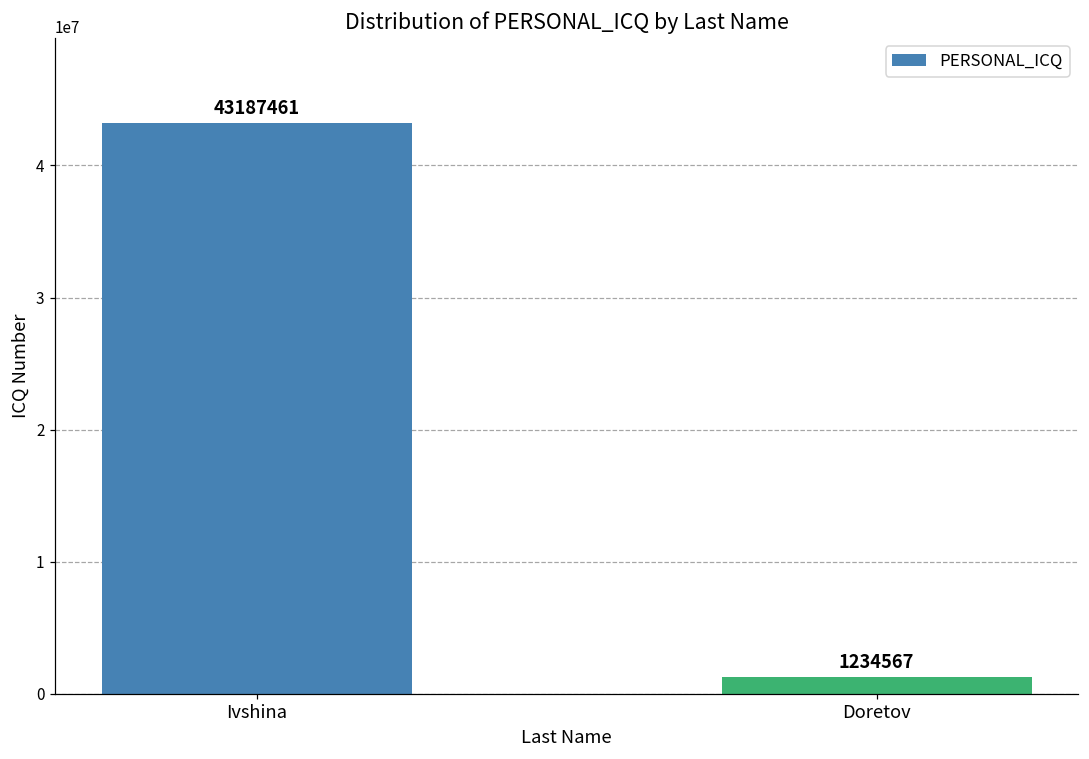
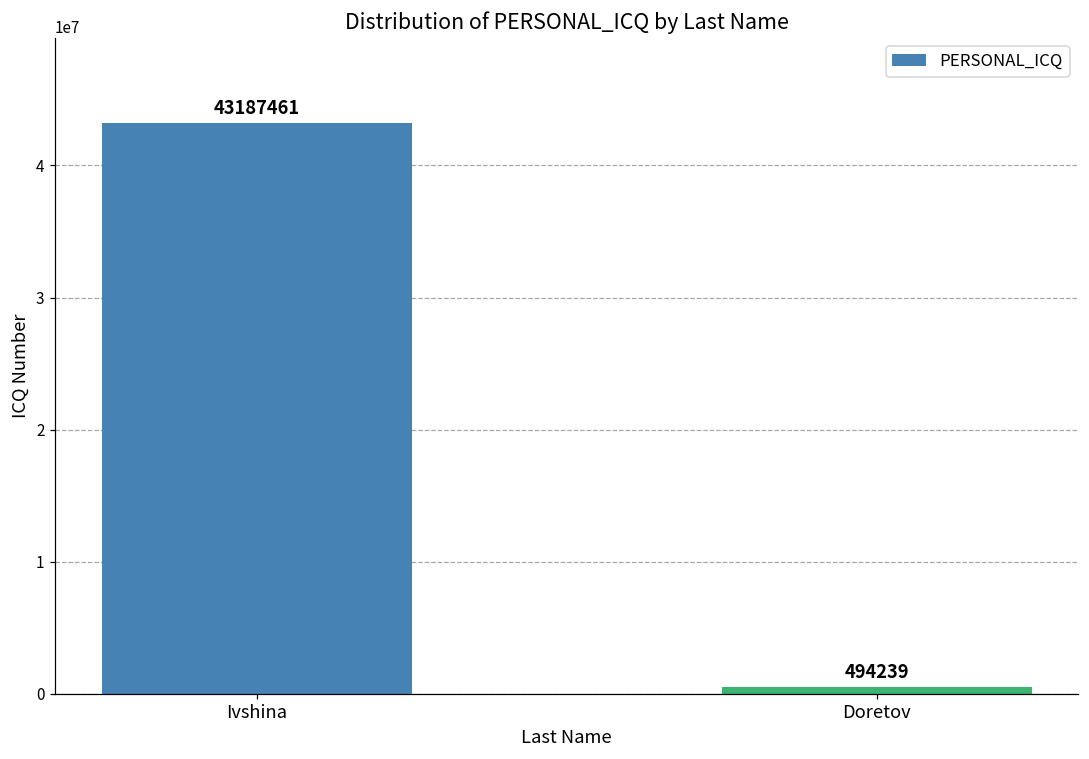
Doretov: 1234567 -> 494239
